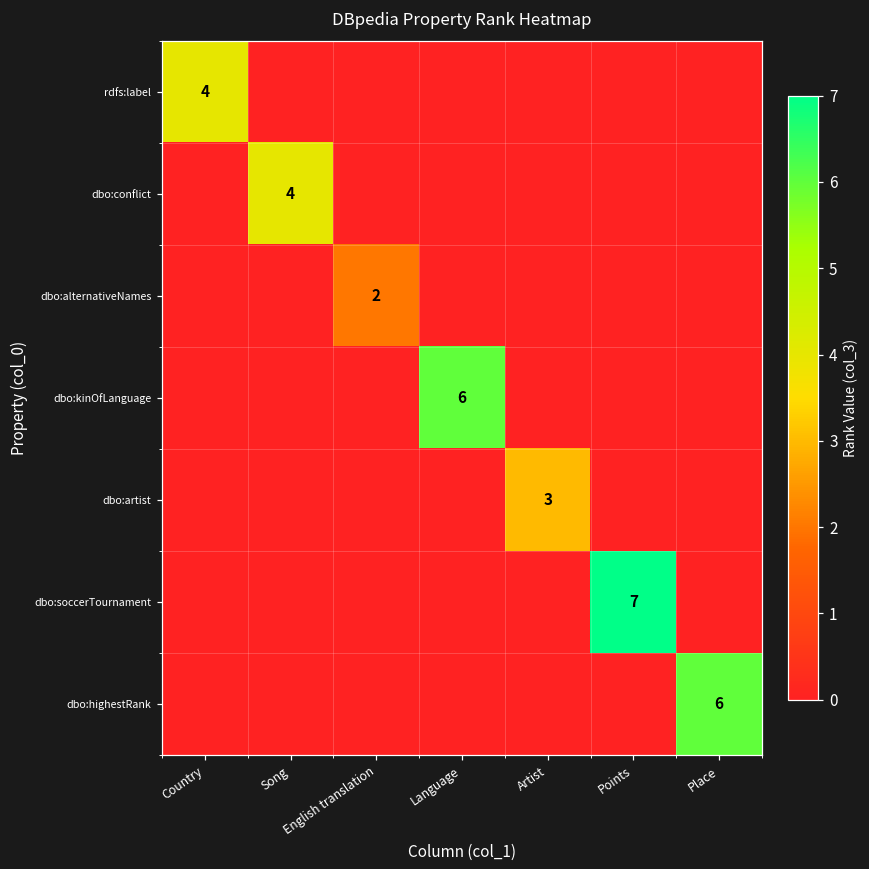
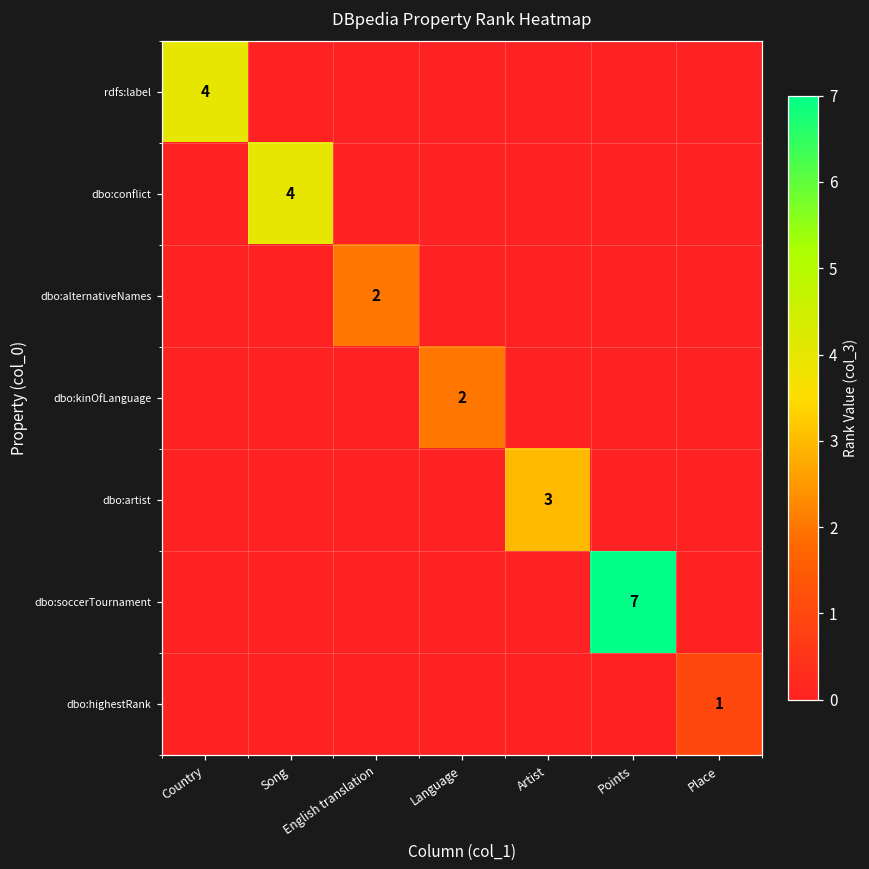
dbo:kinOfLanguage, Language: 6 -> 2
dbo:highestRank, Place: 6 -> 1
